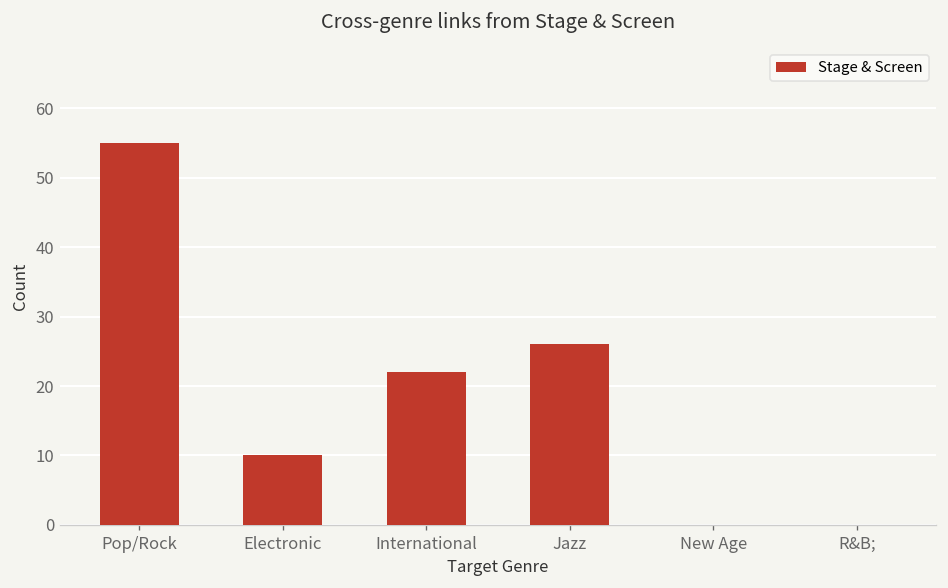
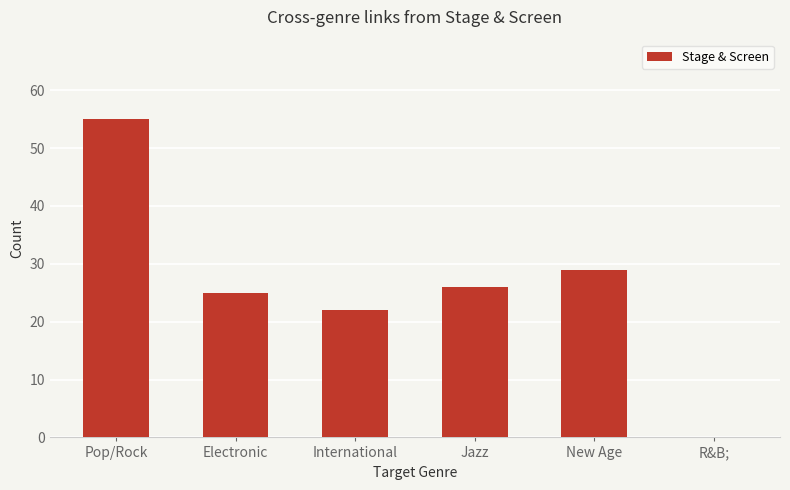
Electronic: 10 -> 25
New Age: 0 -> 29
